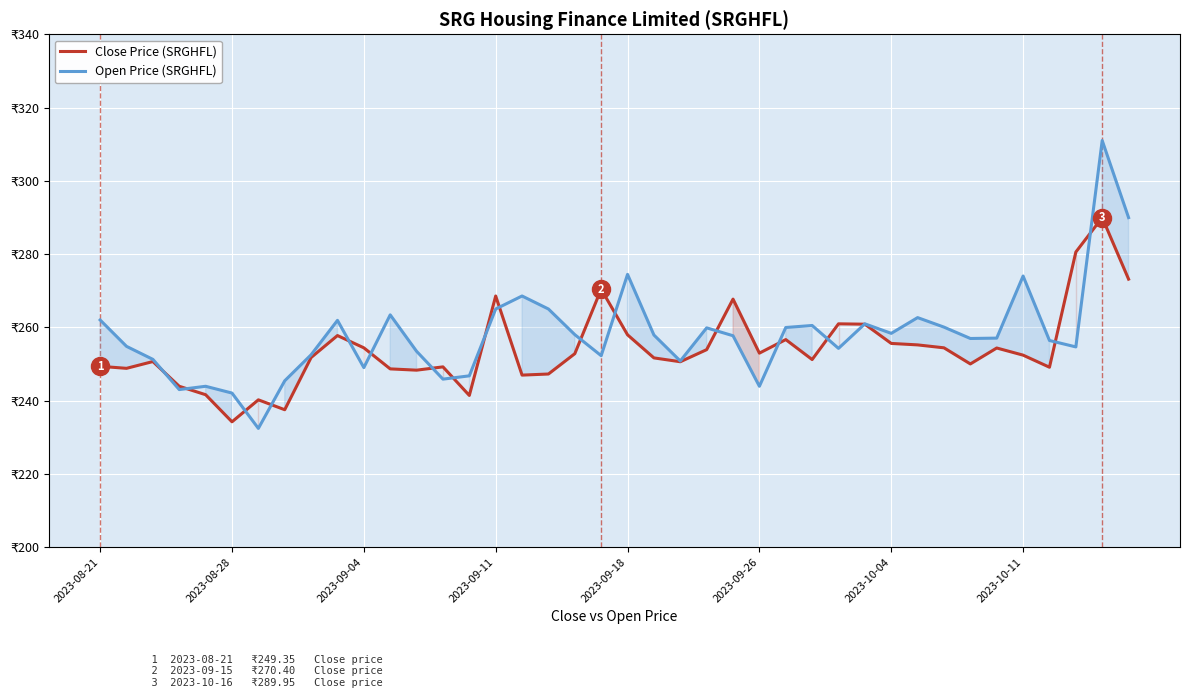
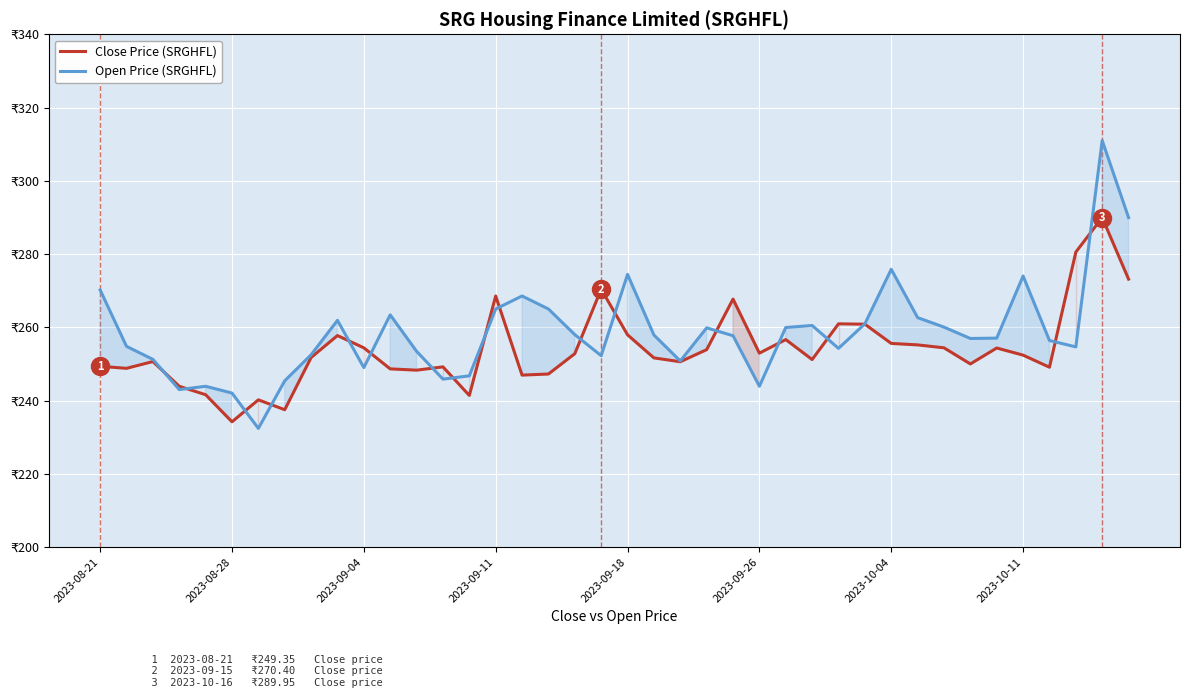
Open Price (SRGHFL), 2023-08-21: ₹262 -> ₹270
Open Price (SRGHFL), 2023-10-04: ₹258 -> ₹276
